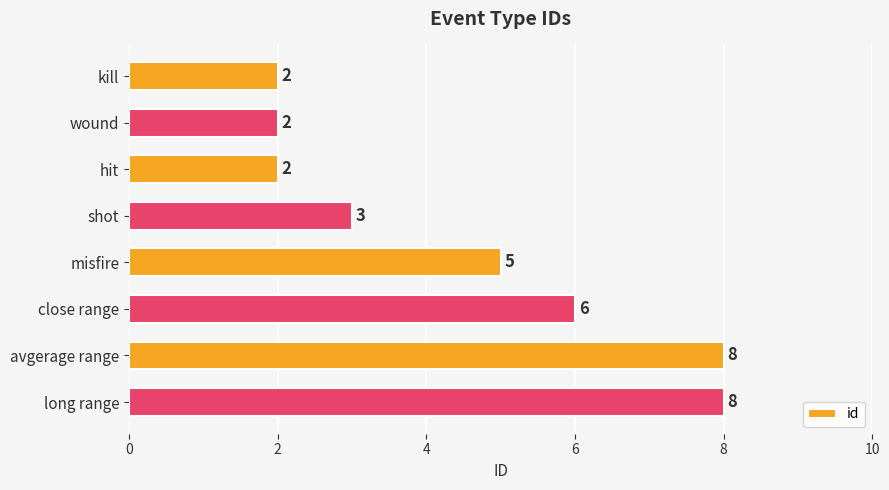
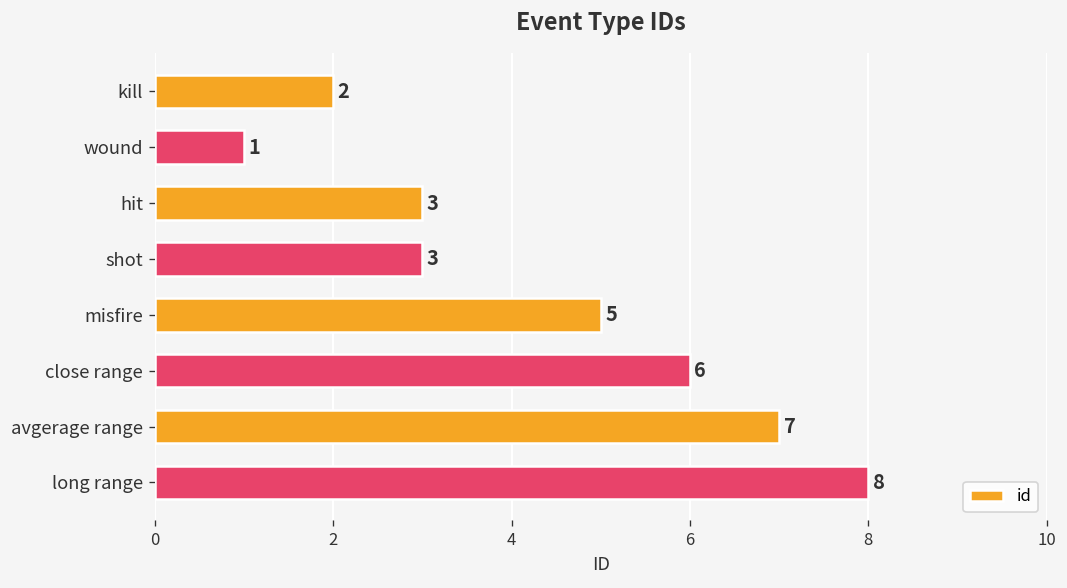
wound: 2 -> 1
hit: 2 -> 3
avgerage range: 8 -> 7
